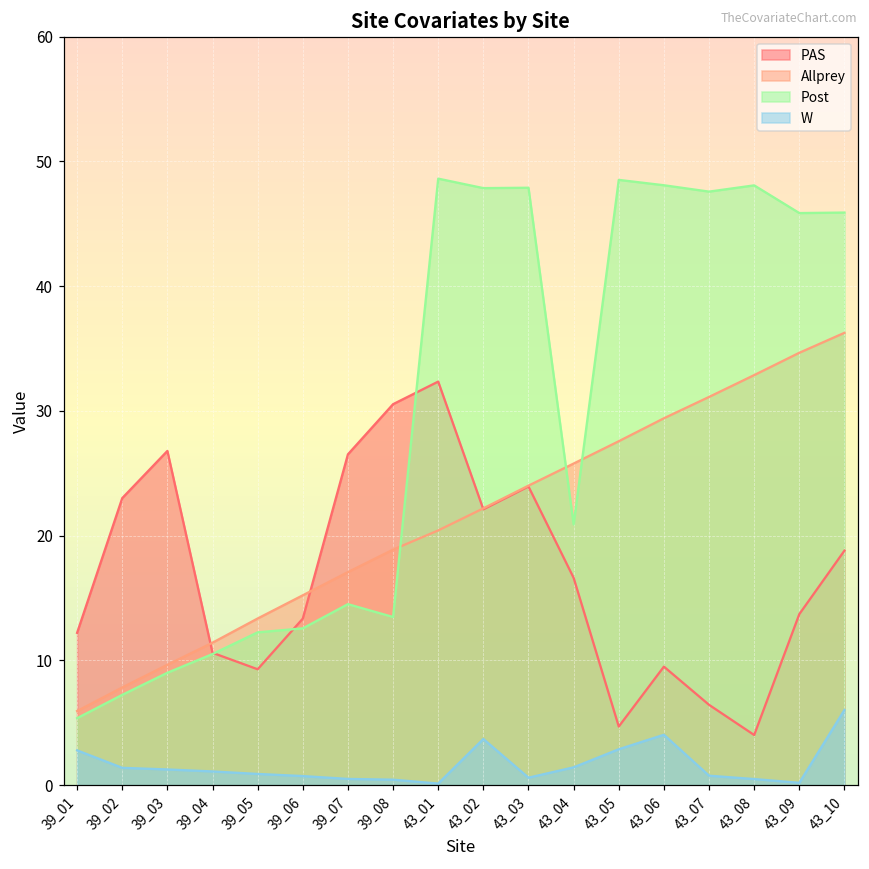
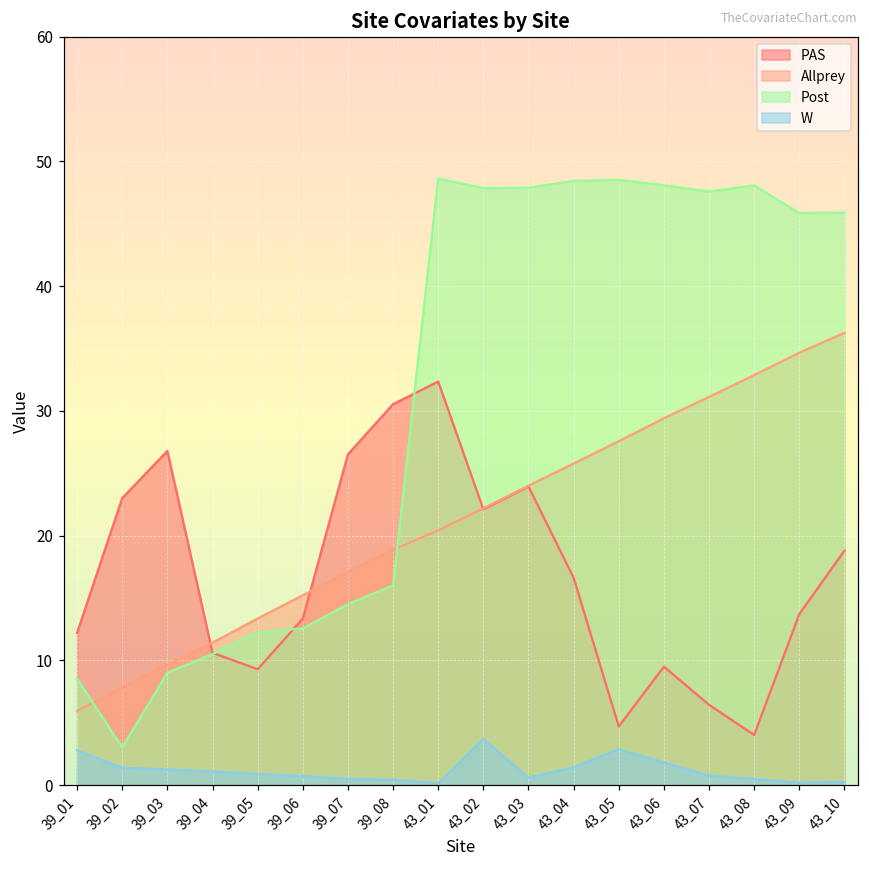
Post, 39_01: 5.4 -> 8.5
Post, 39_02: 7.2 -> 3.0
Post, 39_08: 13.5 -> 16.0
Post, 43_04: 20.9 -> 48.4
W, 43_06: 4.0 -> 1.8
W, 43_10: 6.0 -> 0.3
